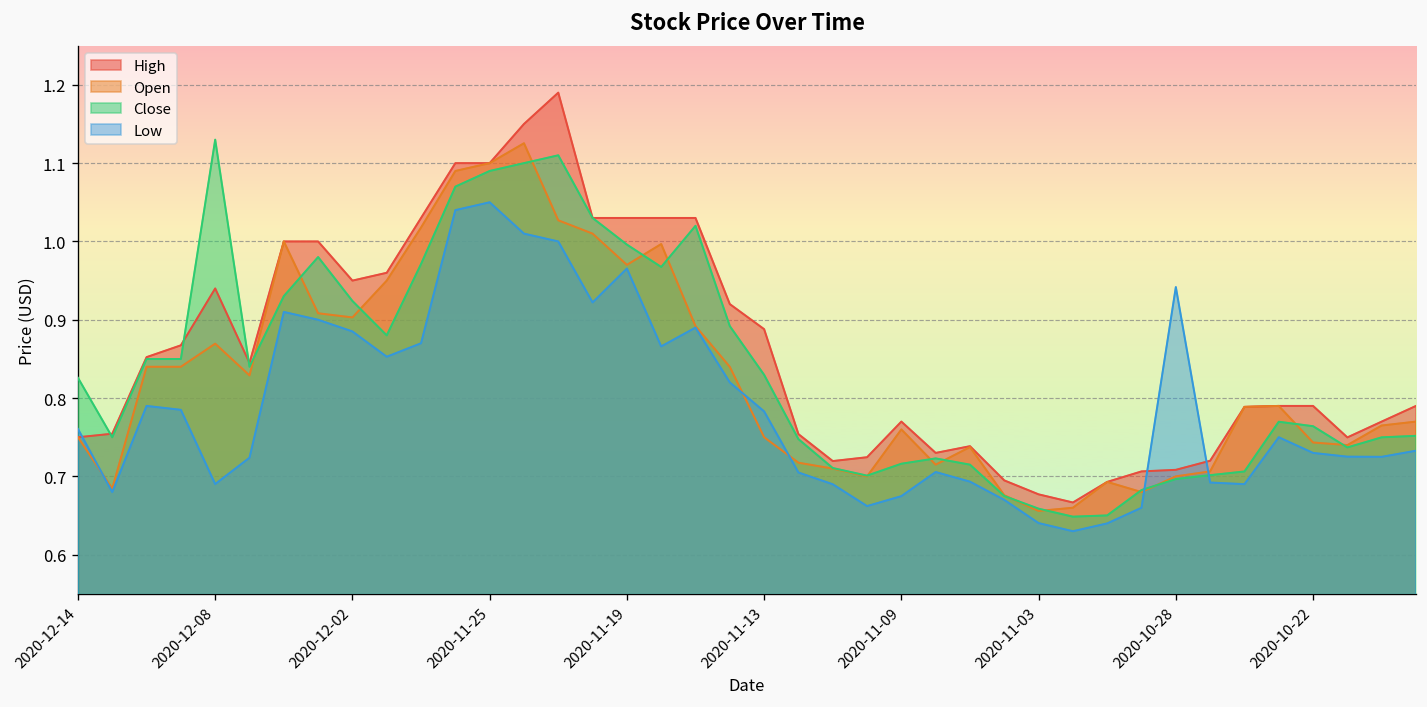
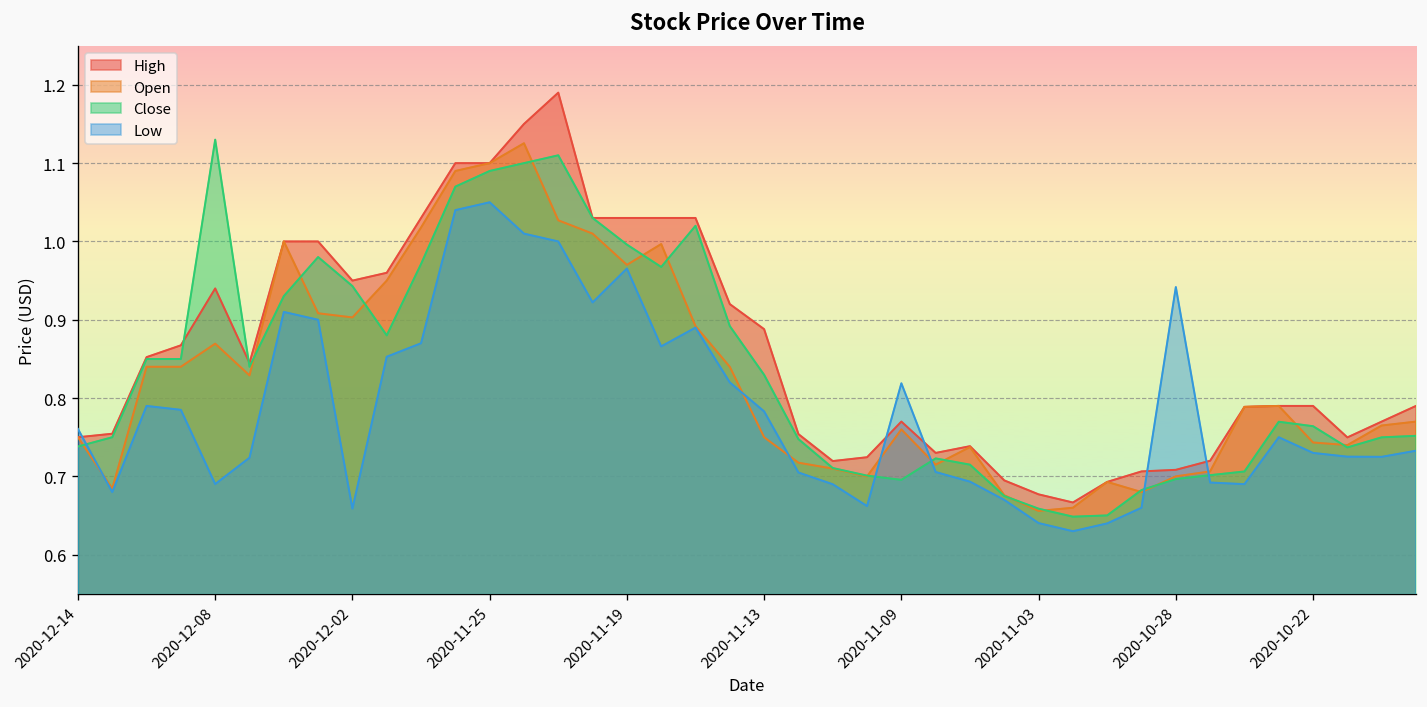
Close, 2020-12-14: 0.83 -> 0.74
Close, 2020-12-02: 0.92 -> 0.94
Low, 2020-12-02: 0.89 -> 0.66
Close, 2020-11-09: 0.72 -> 0.70
Low, 2020-11-09: 0.67 -> 0.82
